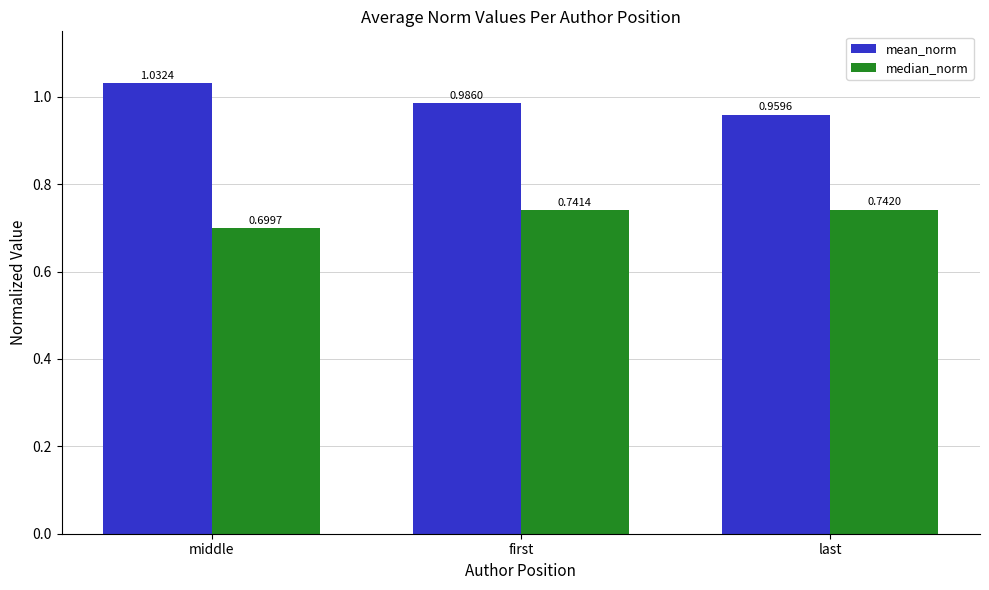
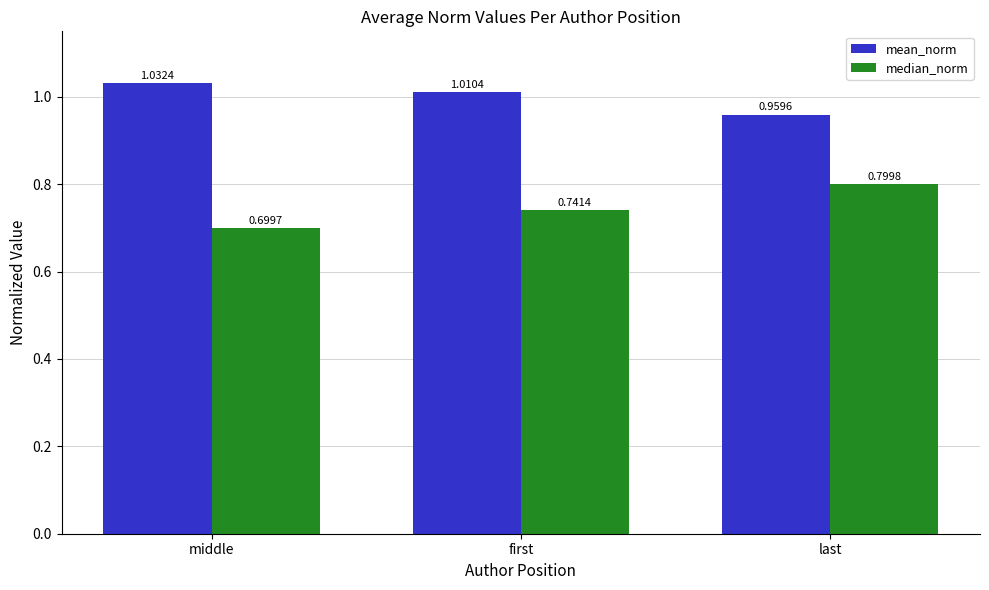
mean_norm, first: 0.9860 -> 1.0104
median_norm, last: 0.7420 -> 0.7998
